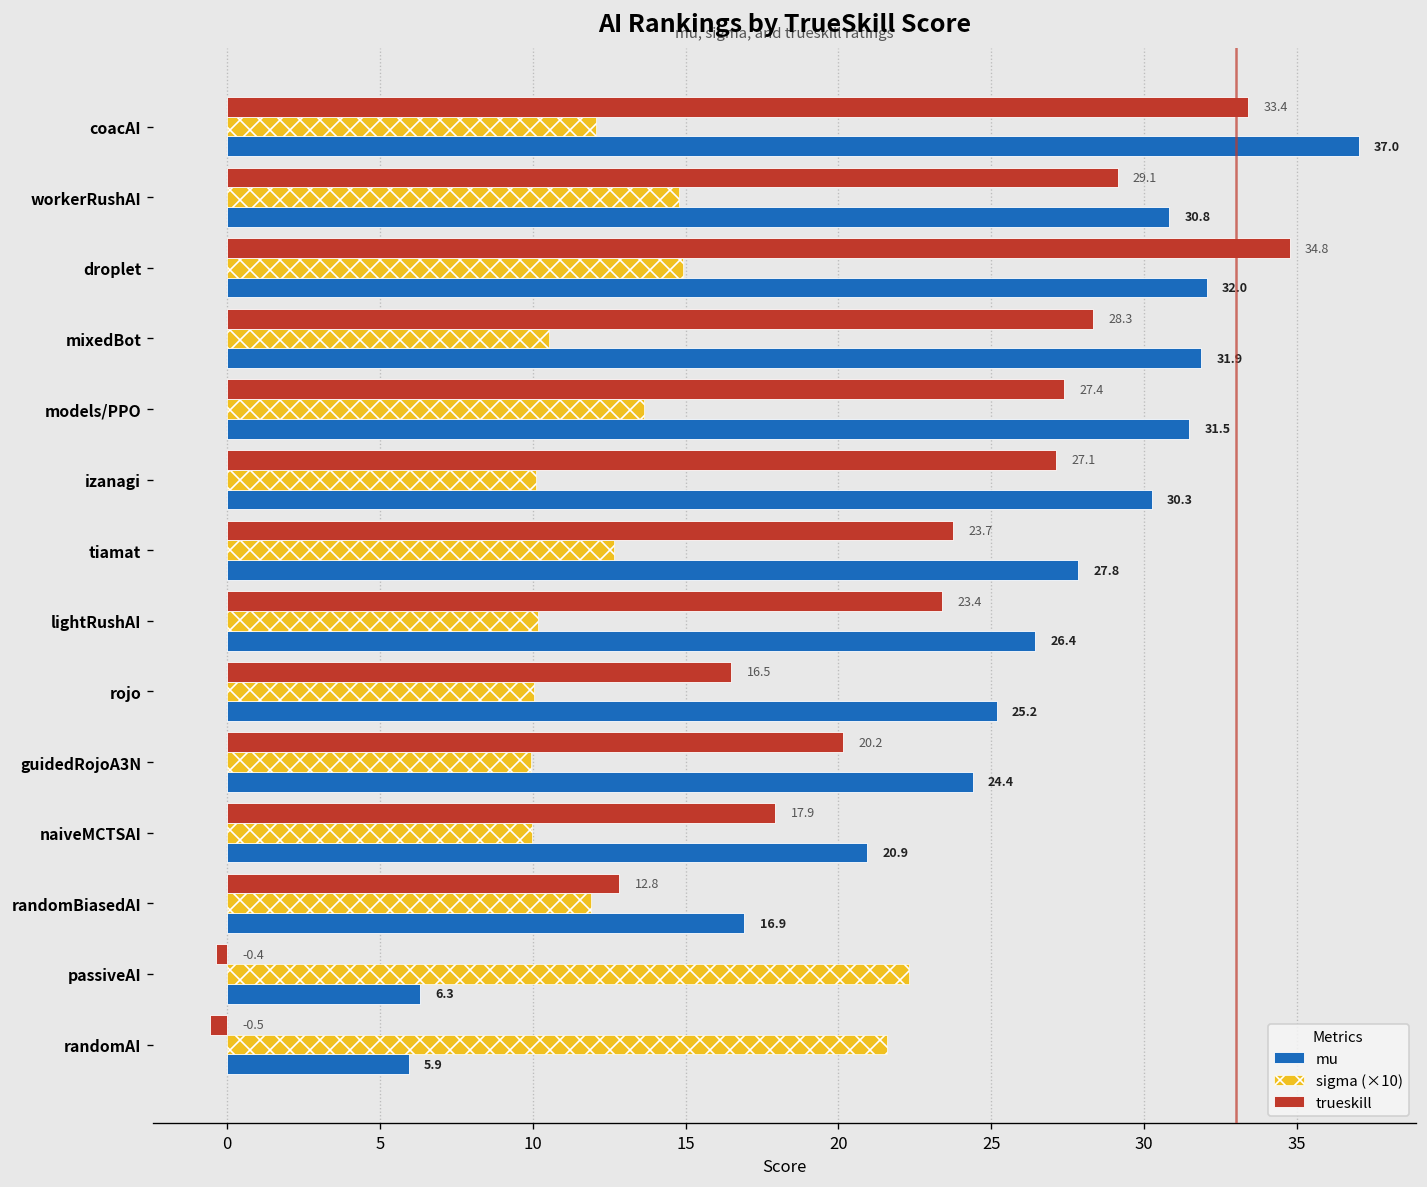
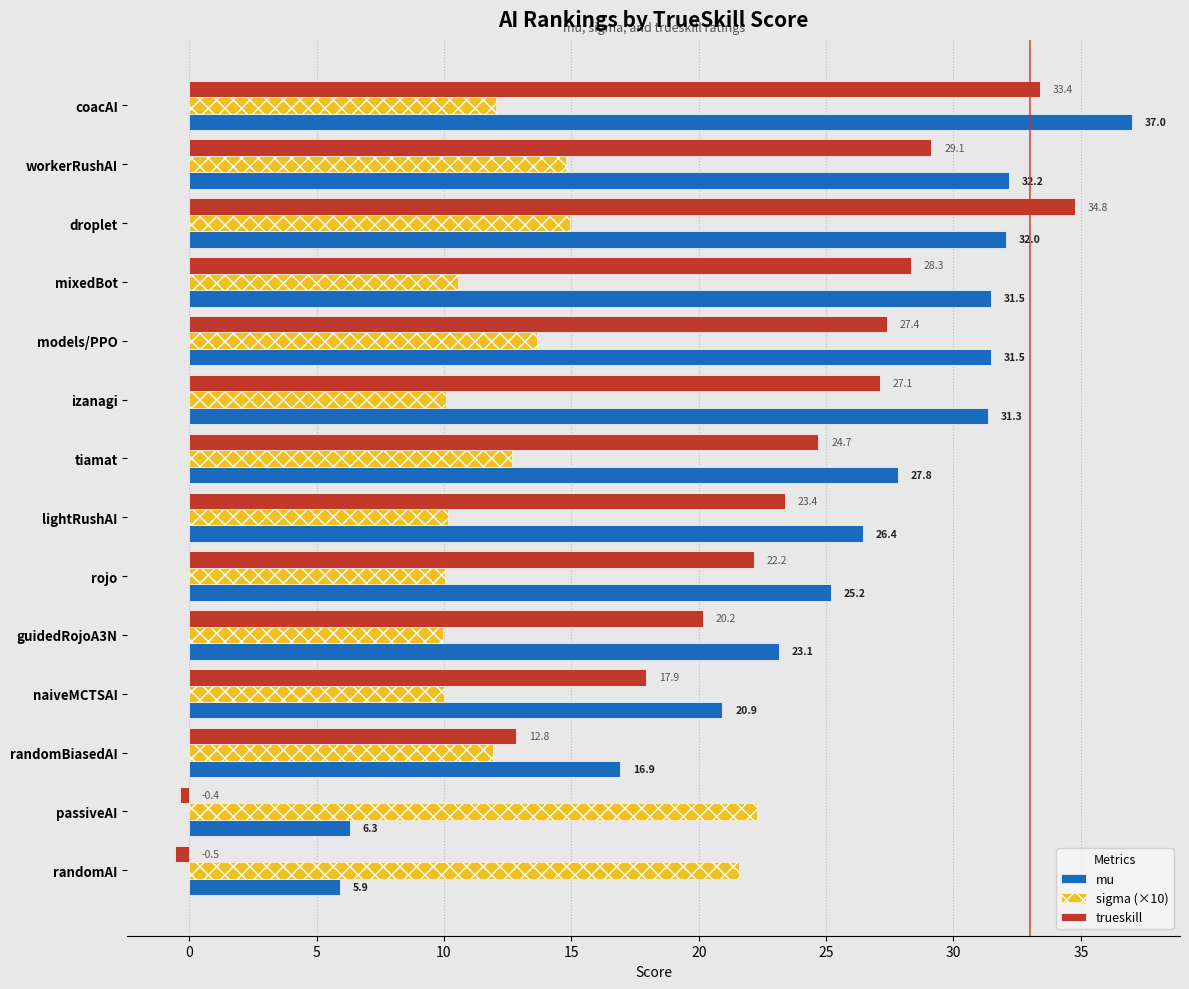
mu, workerRushAI: 30.8 -> 32.2
mu, mixedBot: 31.9 -> 31.5
mu, izanagi: 30.3 -> 31.3
trueskill, tiamat: 23.7 -> 24.7
trueskill, rojo: 16.5 -> 22.2
mu, guidedRojoA3N: 24.4 -> 23.1
